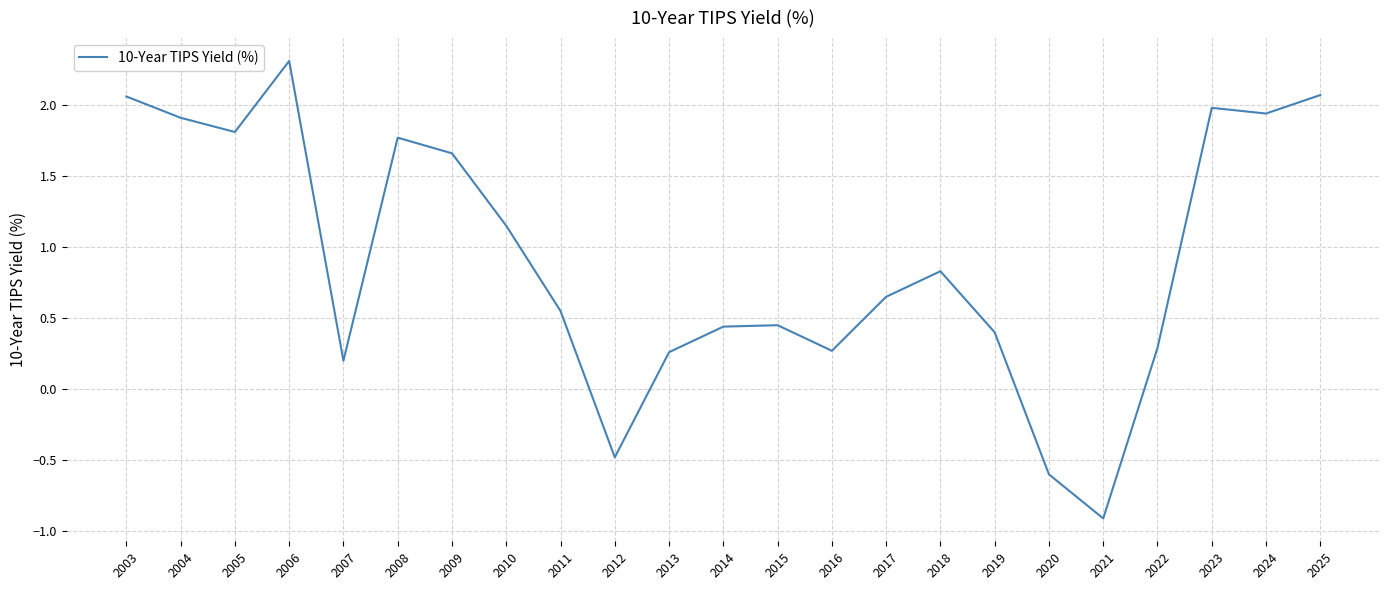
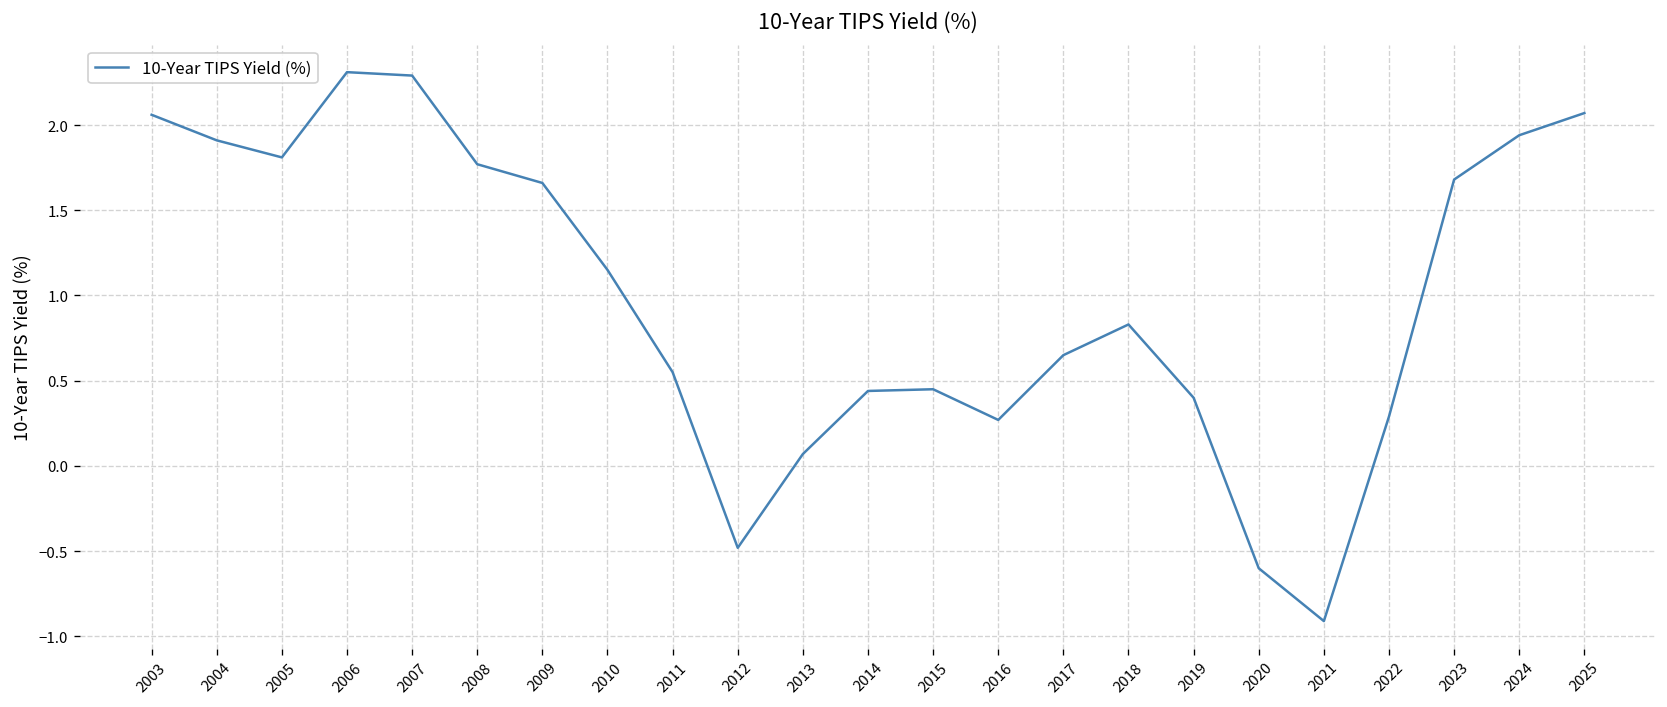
2007: 0.20 -> 2.29
2013: 0.26 -> 0.07
2023: 1.98 -> 1.68
